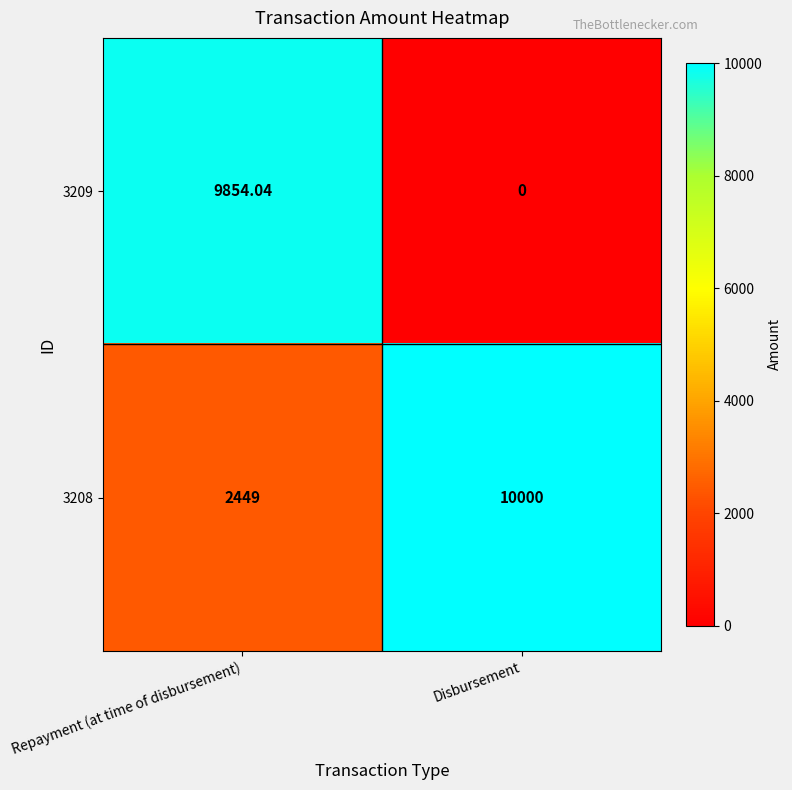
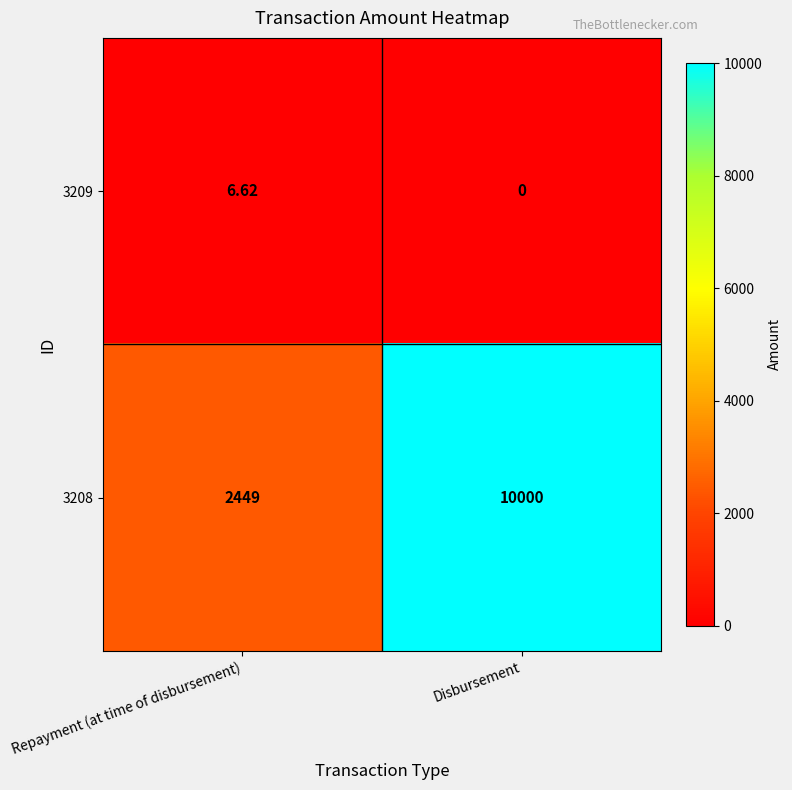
3209, Repayment (at time of disbursement): 9854.04 -> 6.62
